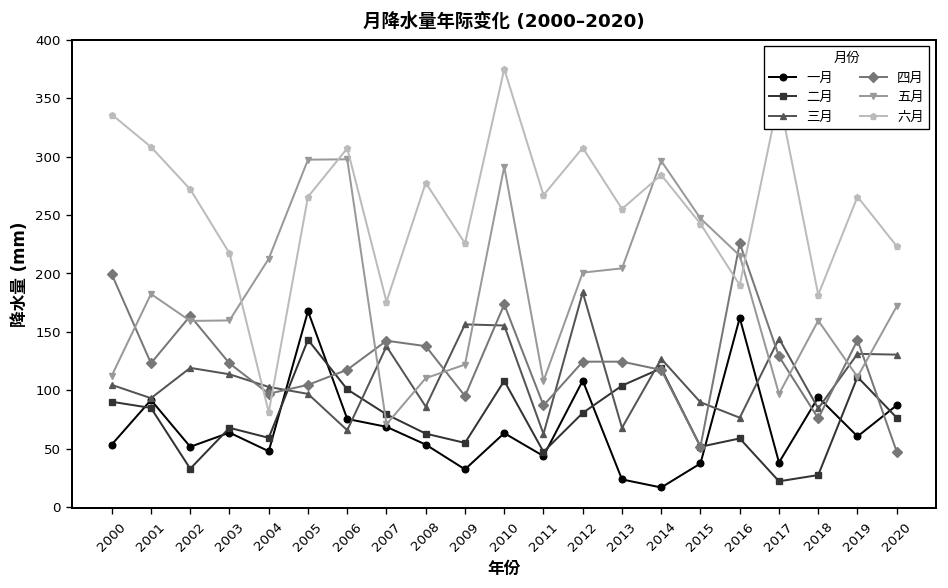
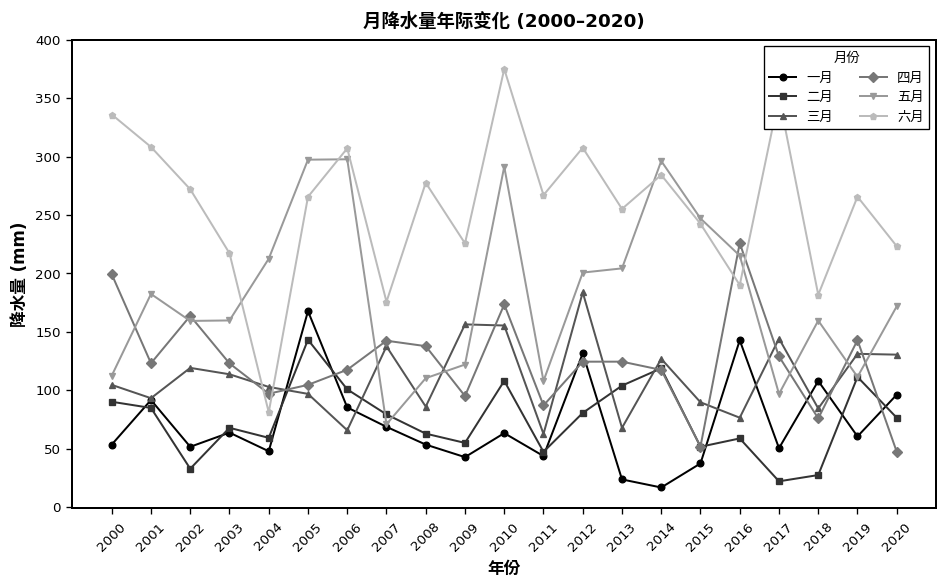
一月, 2006: 80 -> 90
一月, 2009: 30 -> 40
一月, 2012: 110 -> 130
一月, 2016: 160 -> 140
一月, 2017: 40 -> 50
一月, 2018: 90 -> 110
一月, 2020: 90 -> 100
